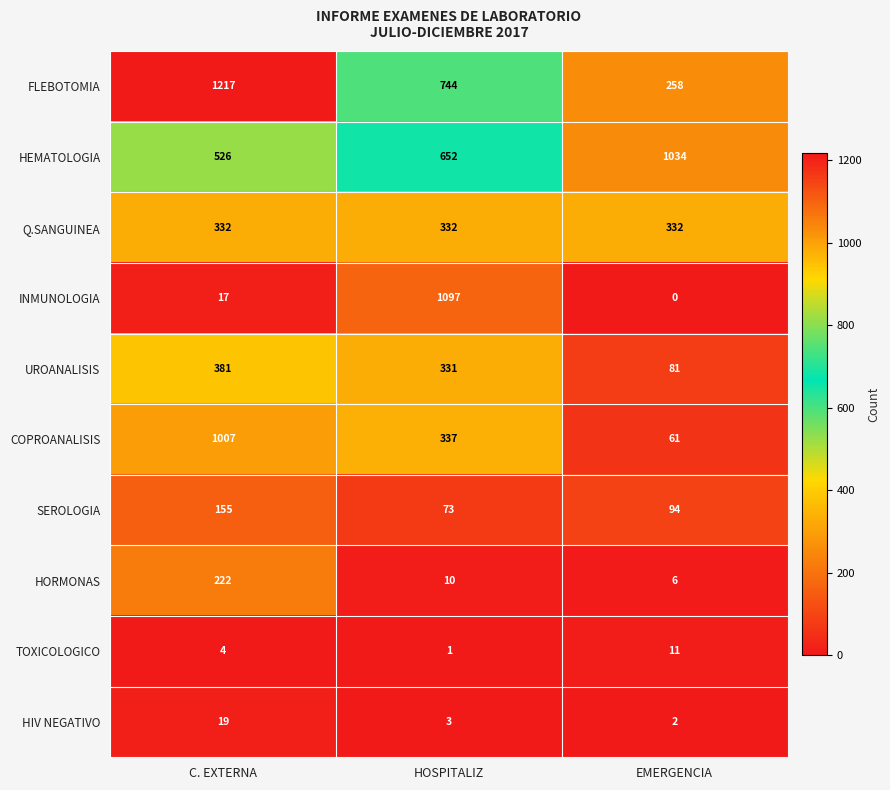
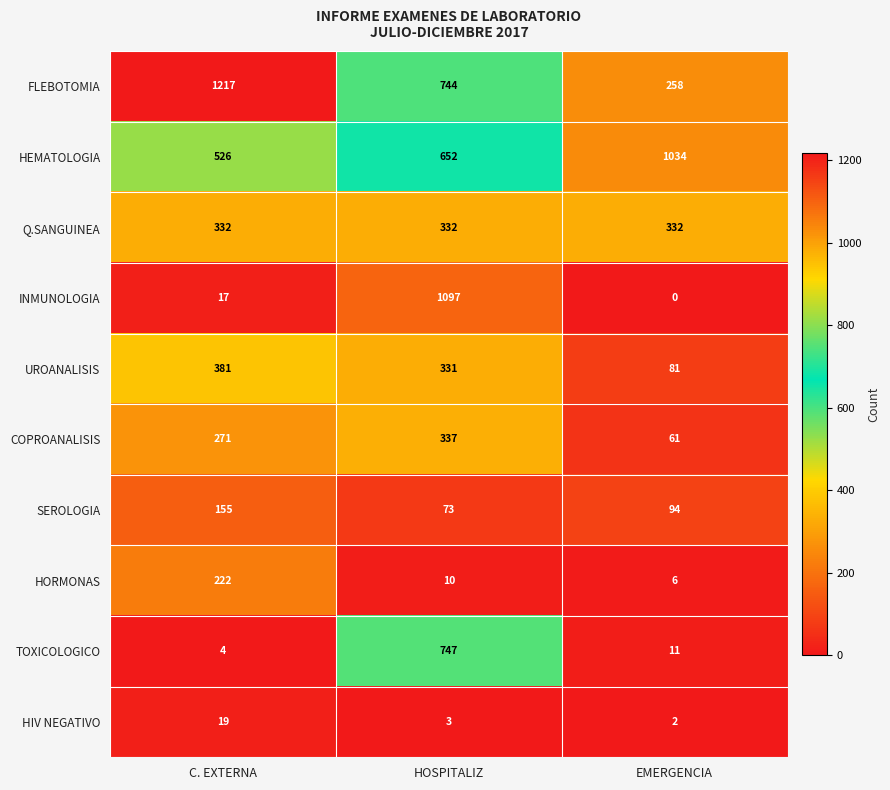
COPROANALISIS, C. EXTERNA: 1007 -> 271
TOXICOLOGICO, HOSPITALIZ: 1 -> 747
